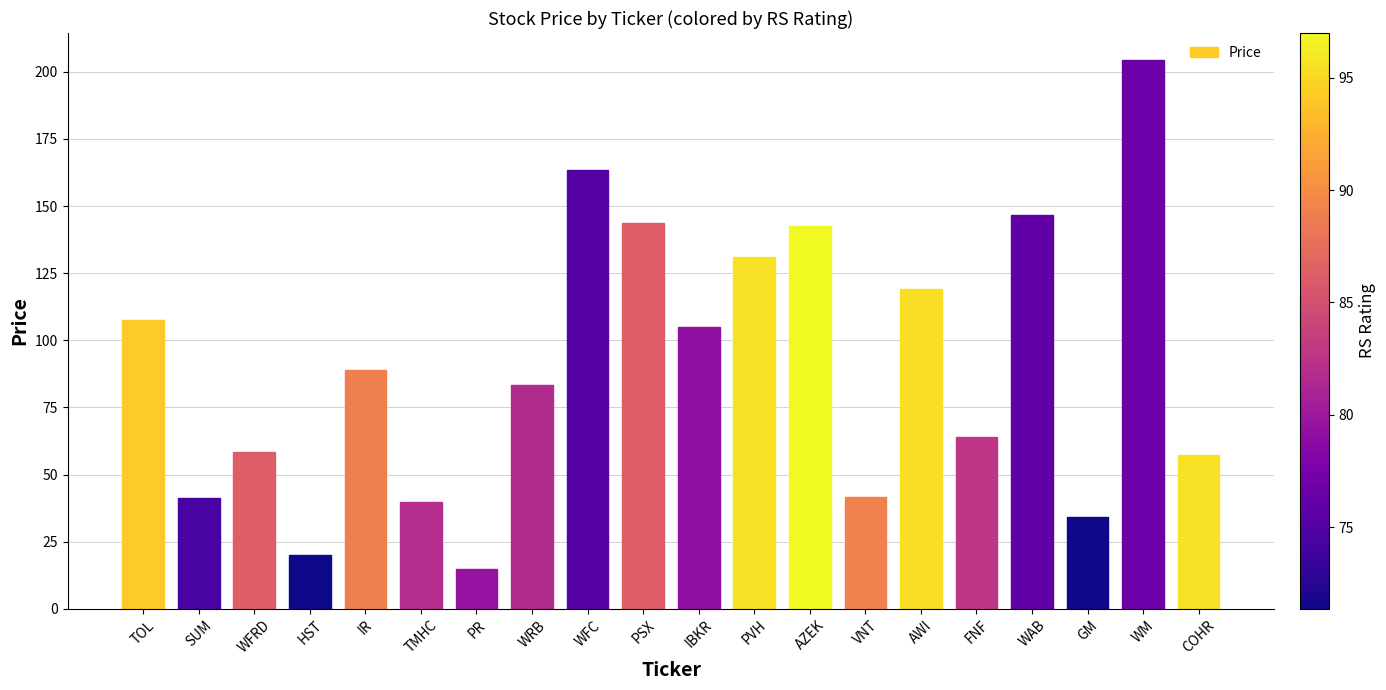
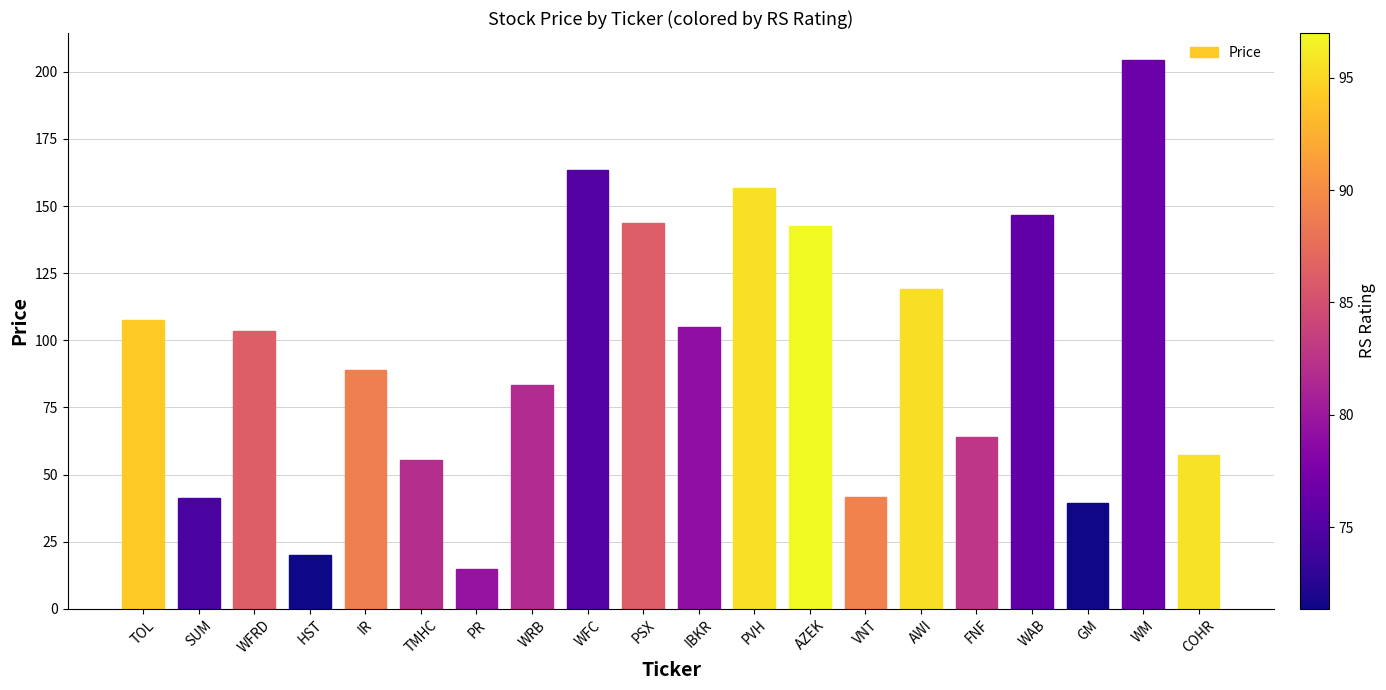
WFRD: 58 -> 104
TMHC: 40 -> 56
PVH: 131 -> 157
GM: 34 -> 39
